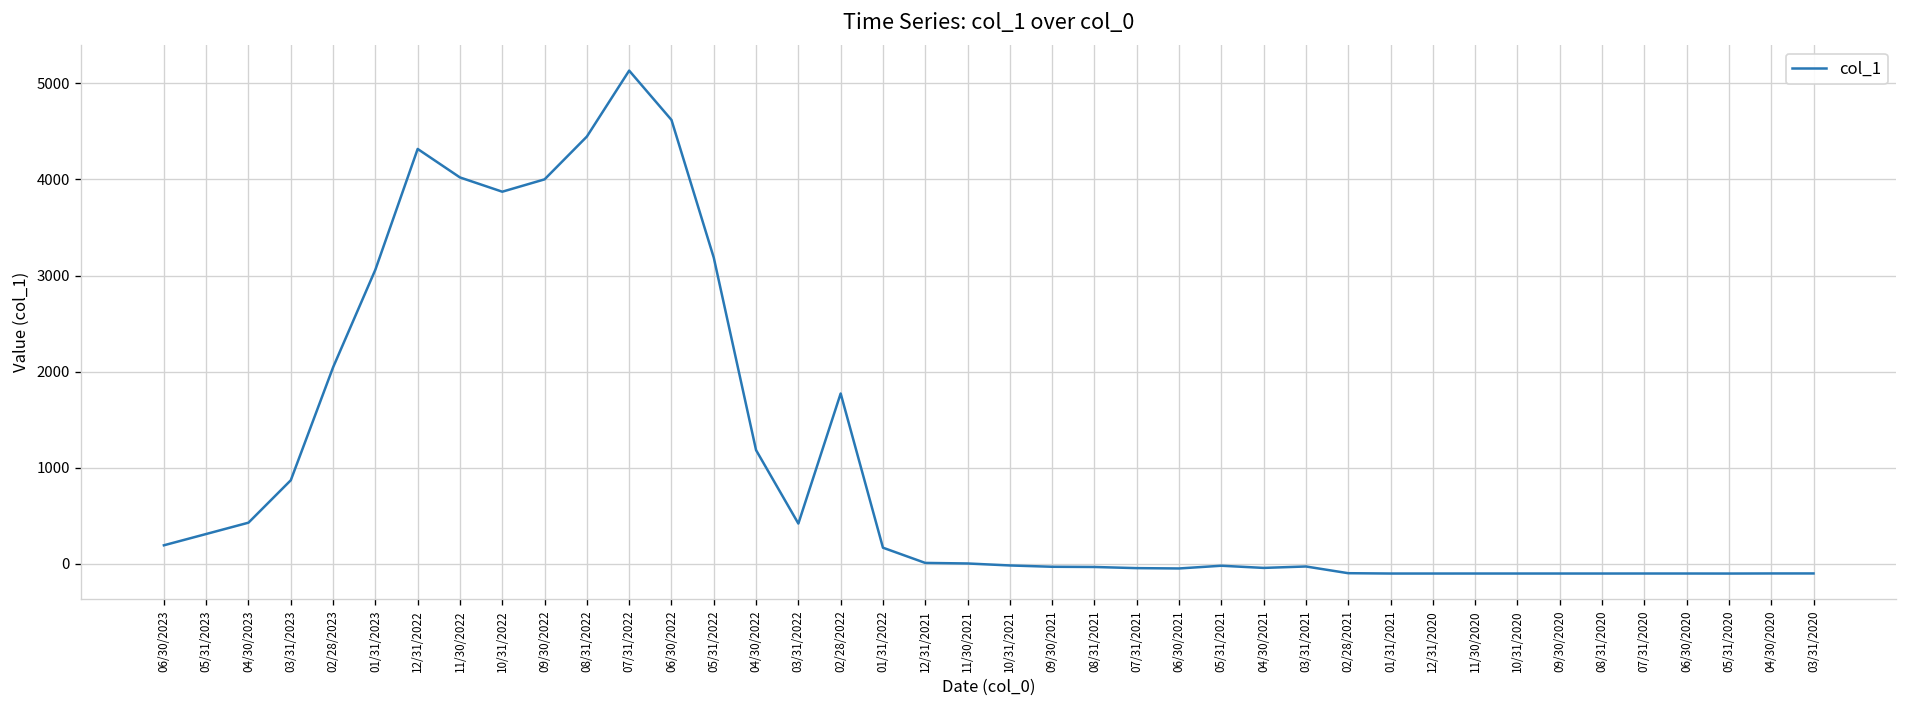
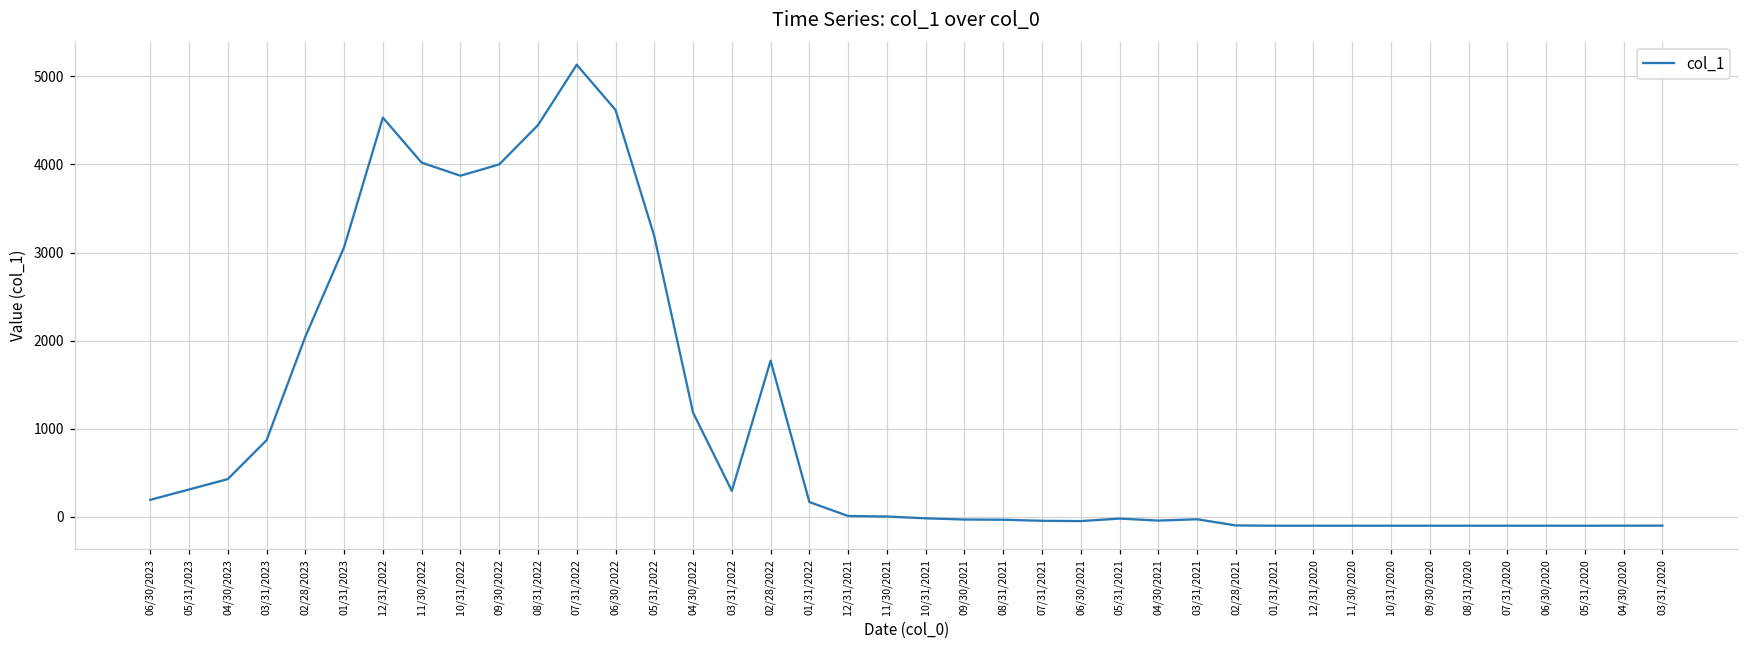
12/31/2022: 4300 -> 4500
03/31/2022: 400 -> 300
